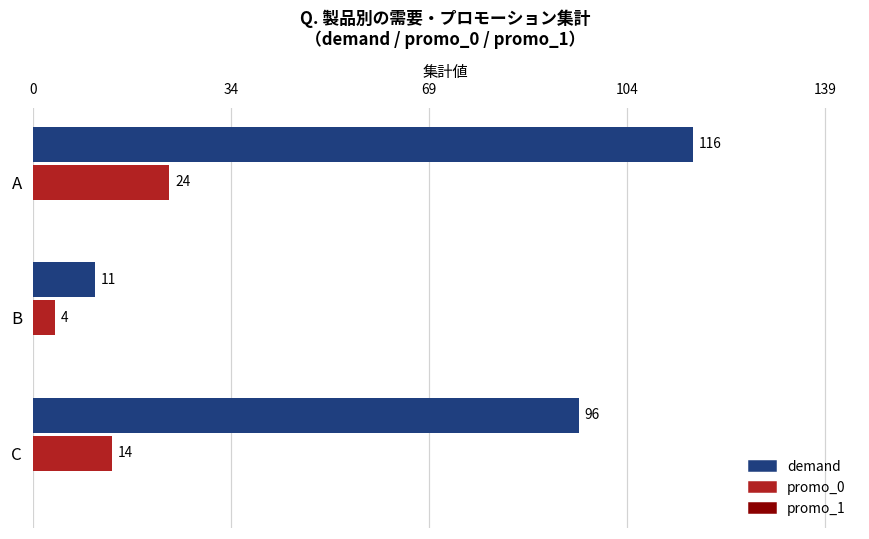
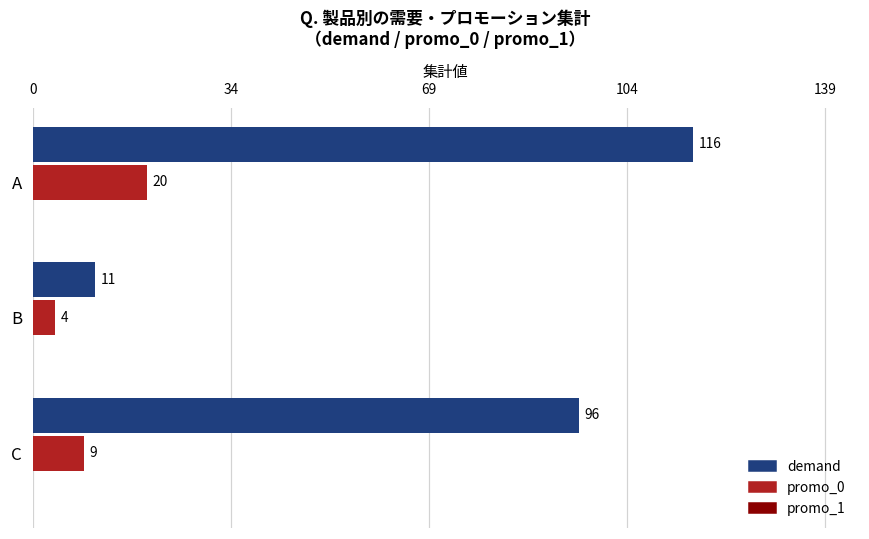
promo_0, A: 24 -> 20
promo_0, C: 14 -> 9
